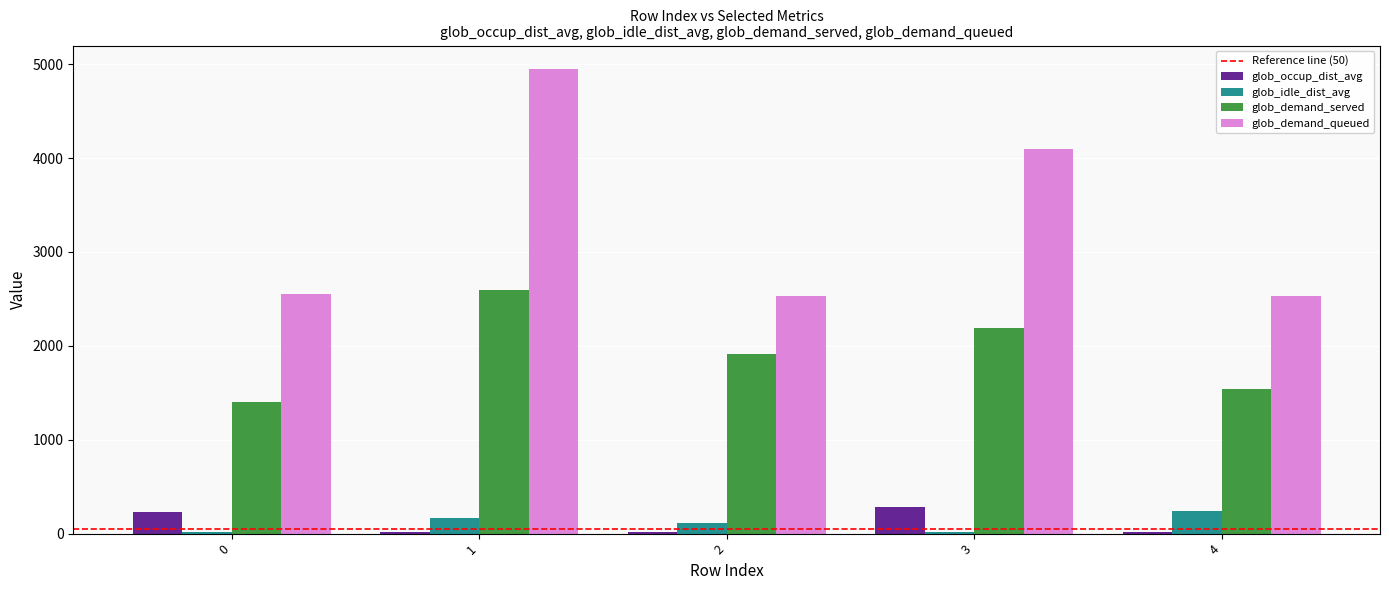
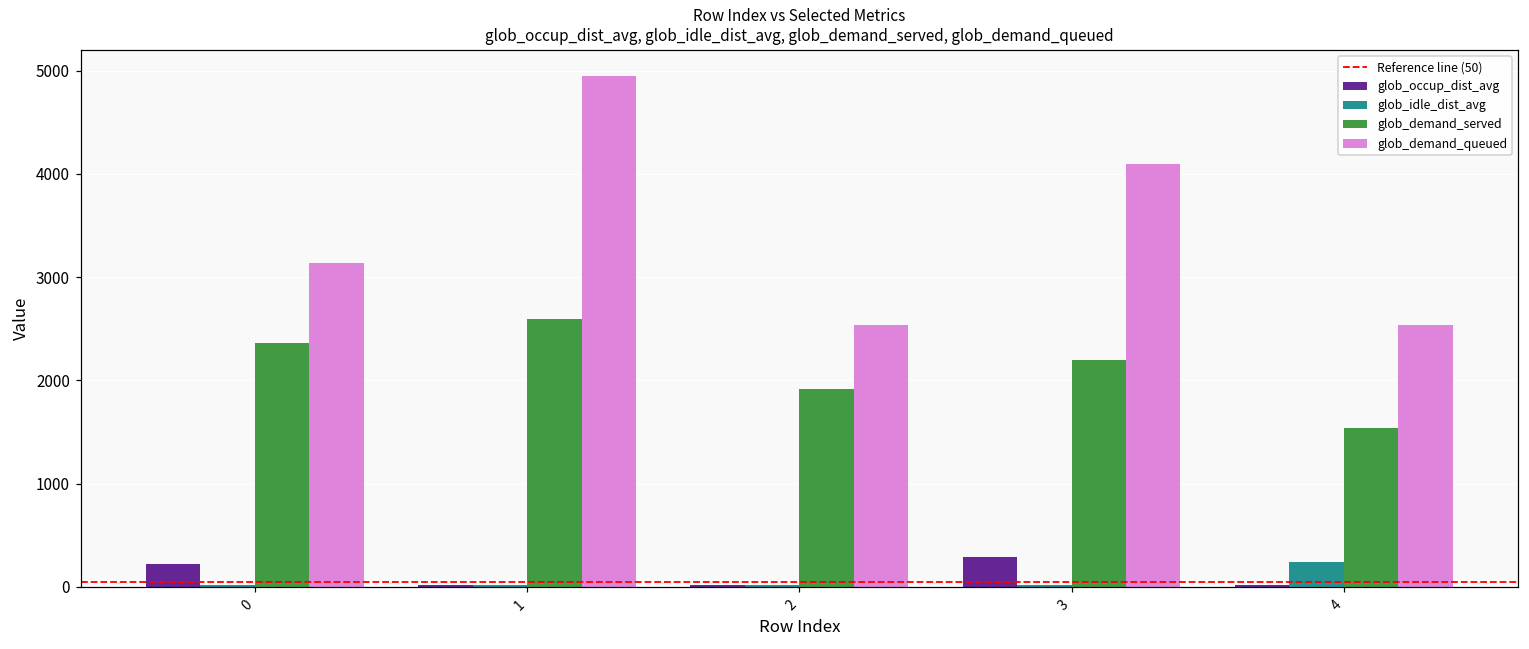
glob_demand_served, 0: 1400 -> 2400
glob_demand_queued, 0: 2600 -> 3100
glob_idle_dist_avg, 1: 200 -> 0
glob_idle_dist_avg, 2: 100 -> 0
